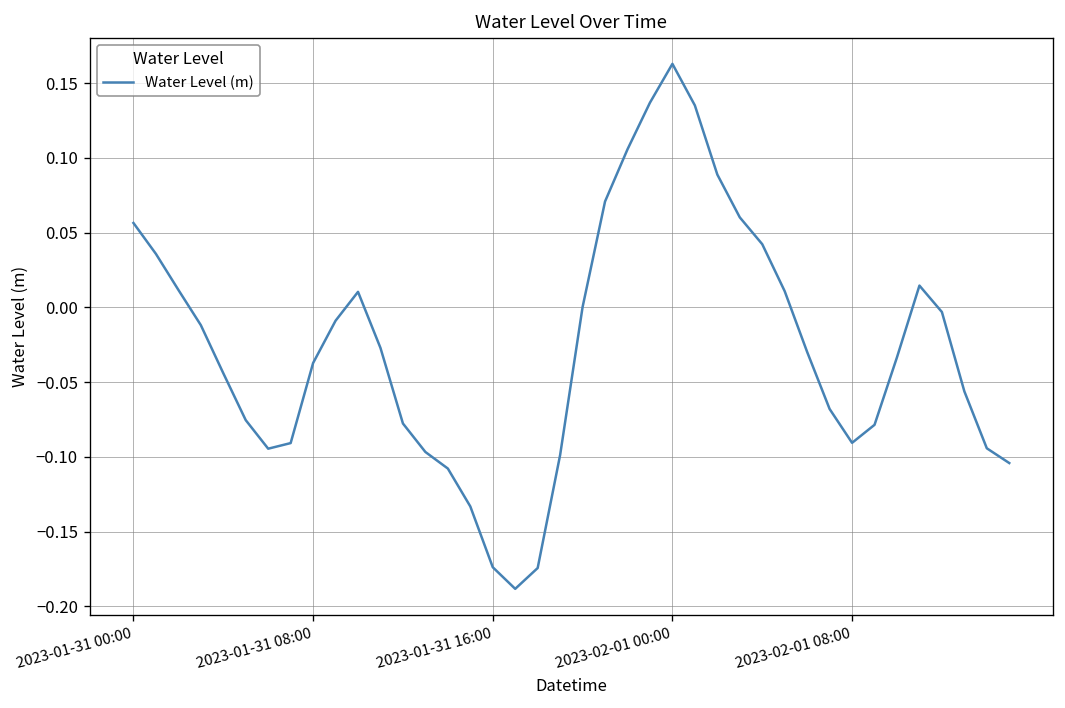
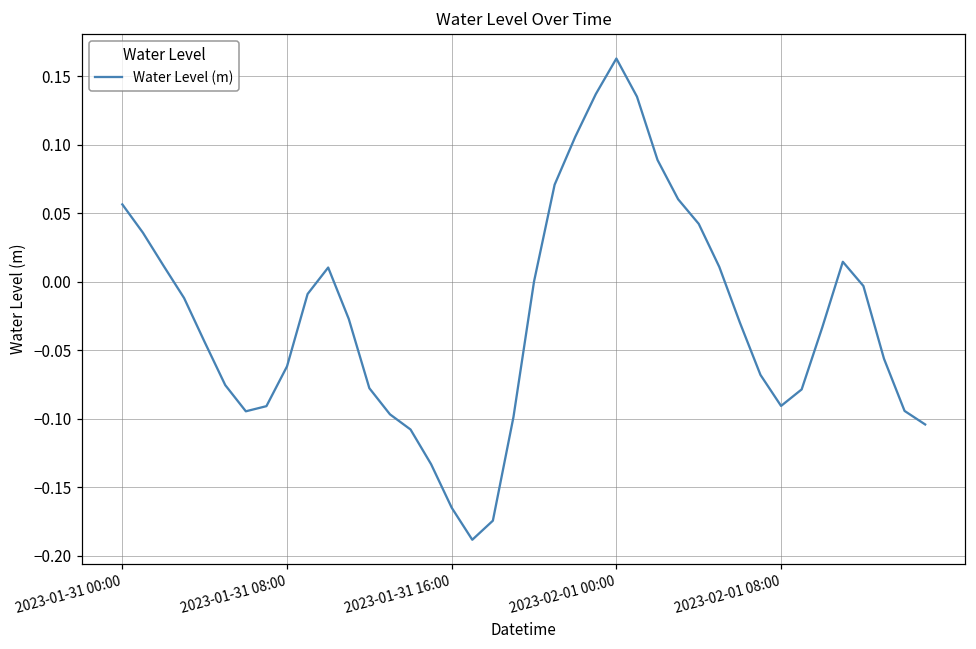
2023-01-31 08:00: -0.037 -> -0.062
2023-01-31 16:00: -0.174 -> -0.165
